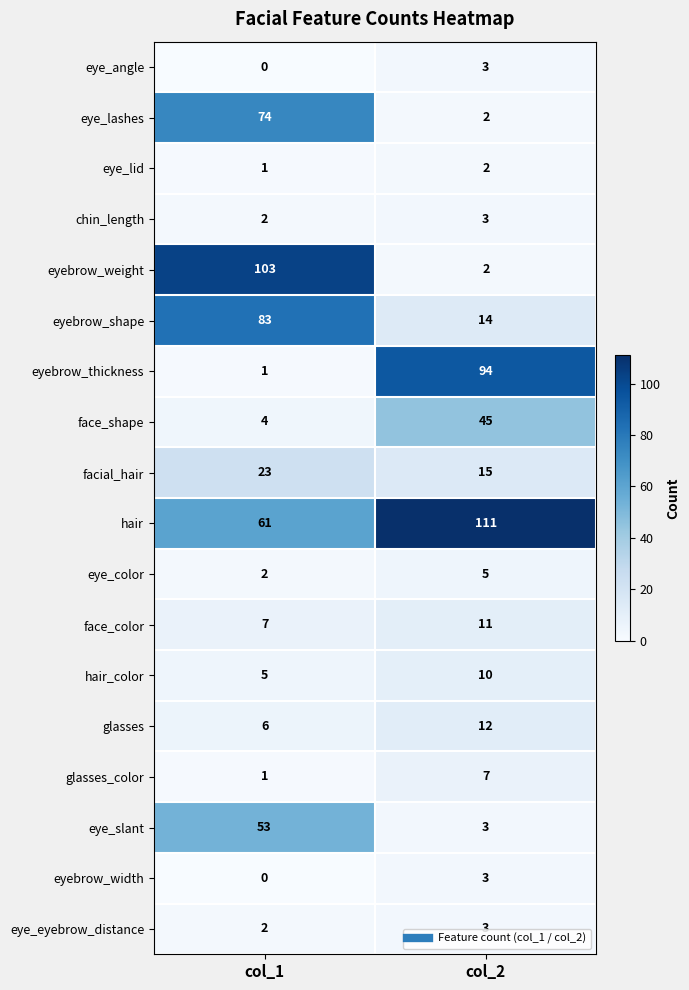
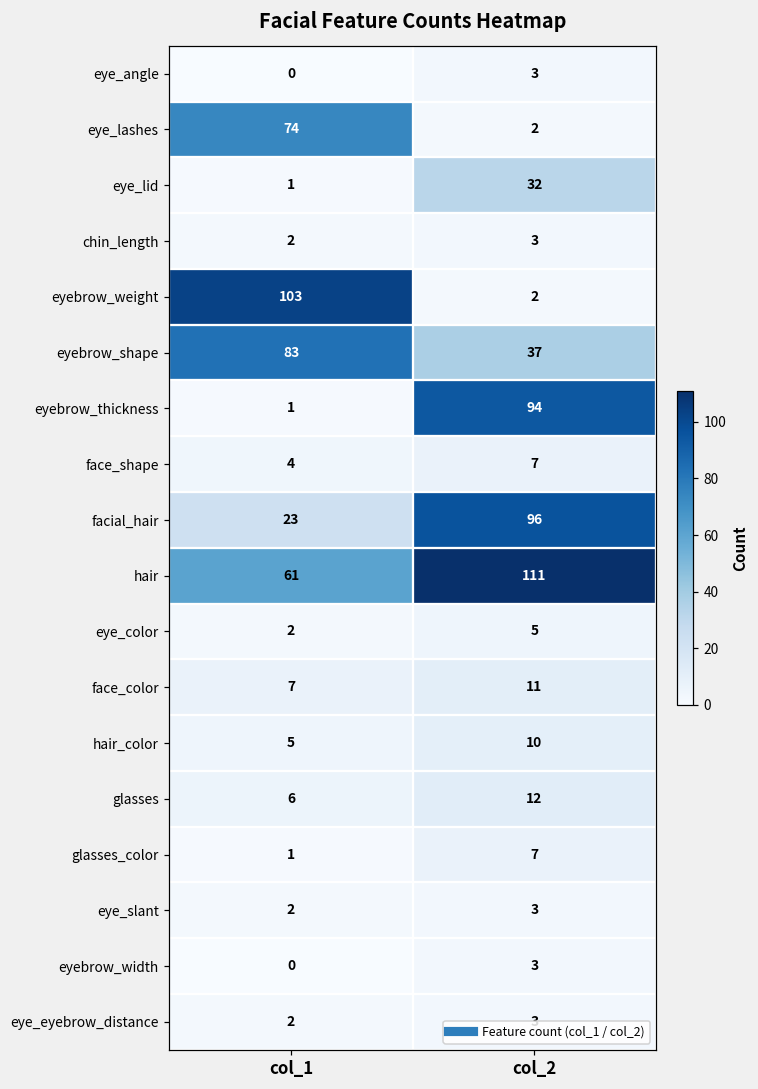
eye_lid, col_2: 2 -> 32
eyebrow_shape, col_2: 14 -> 37
face_shape, col_2: 45 -> 7
facial_hair, col_2: 15 -> 96
eye_slant, col_1: 53 -> 2
